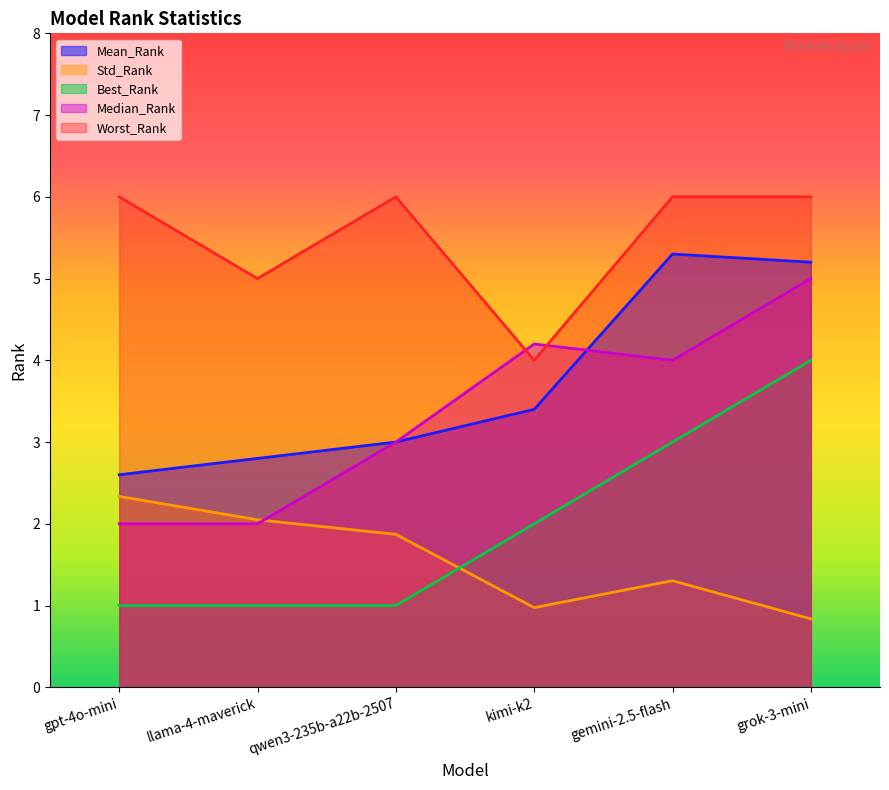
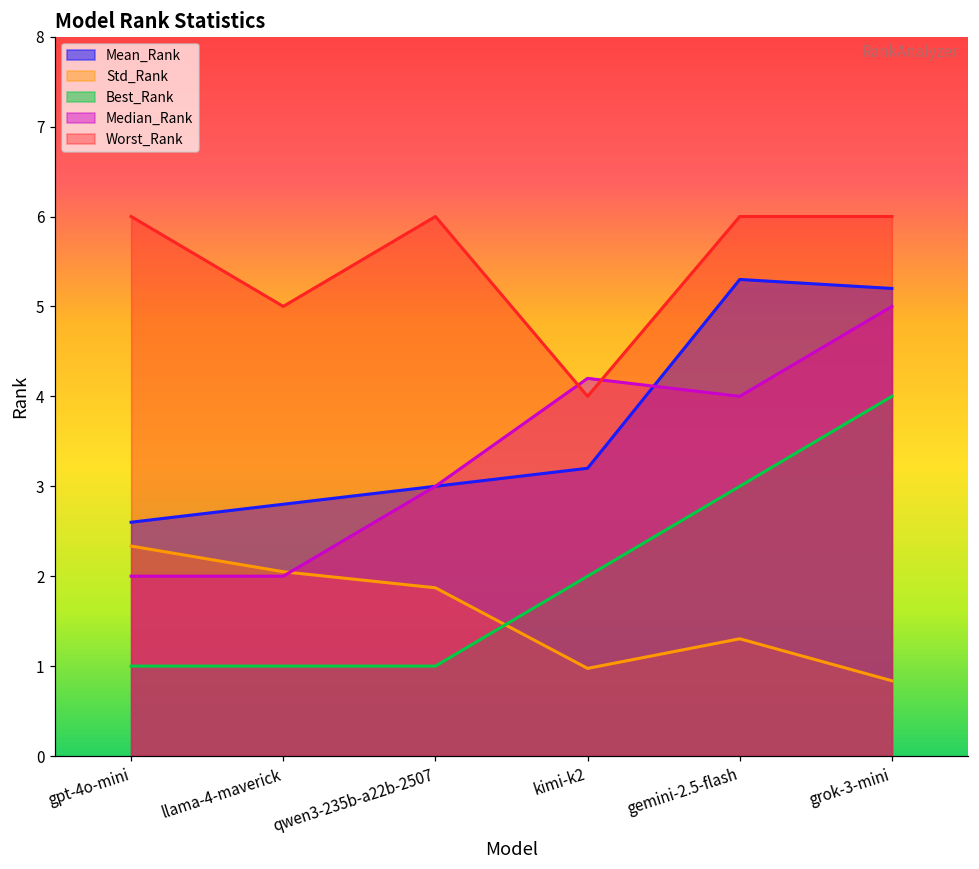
Mean_Rank, kimi-k2: 3.4 -> 3.2
